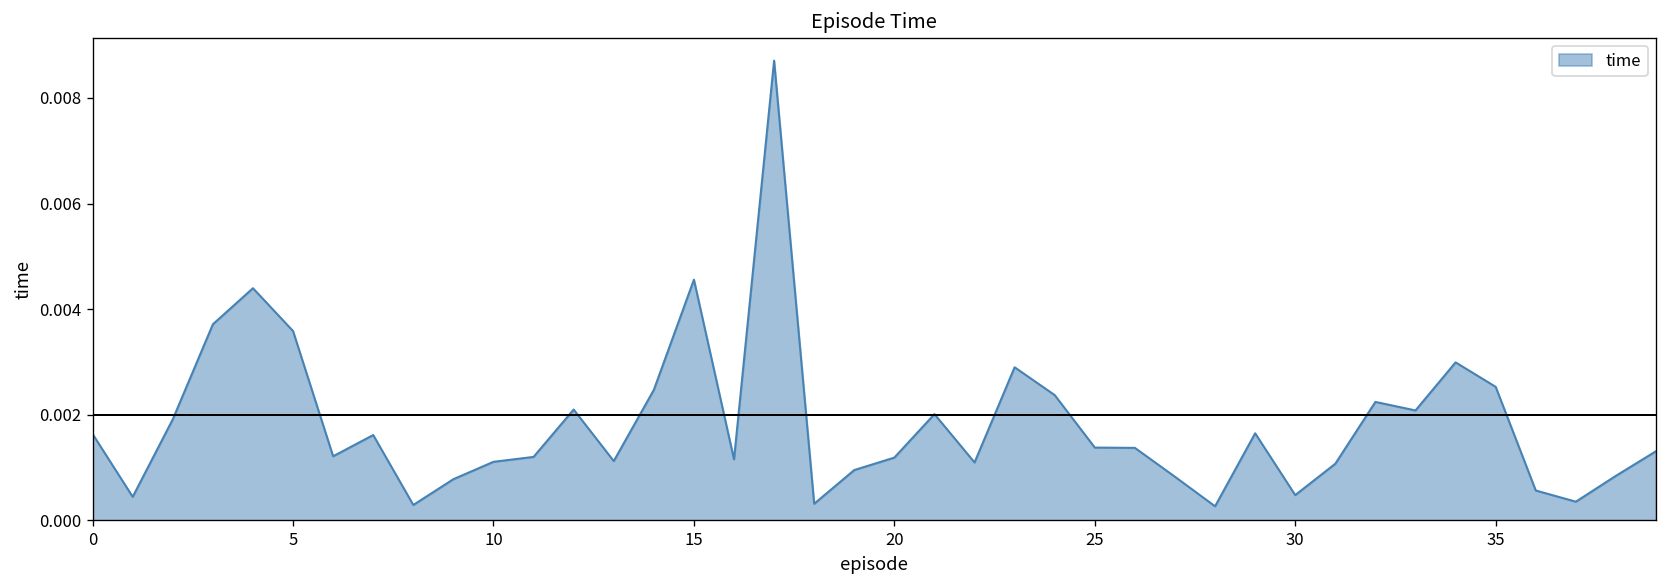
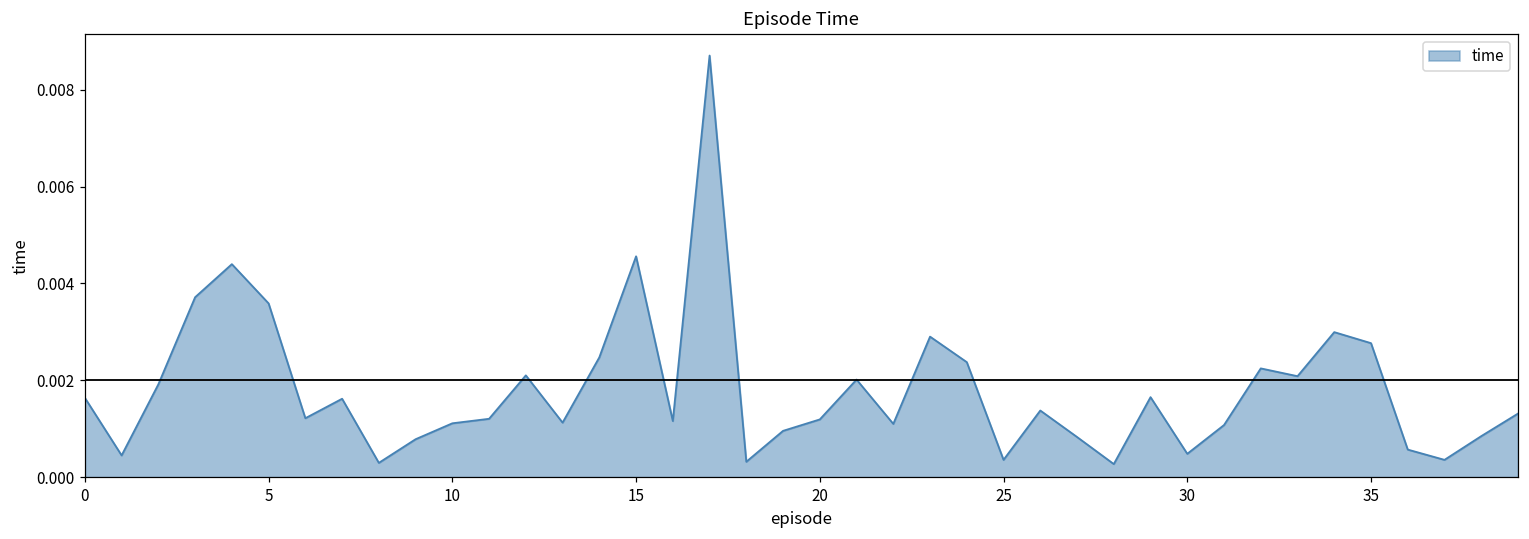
25: 0.0014 -> 0.0004
35: 0.0025 -> 0.0028
